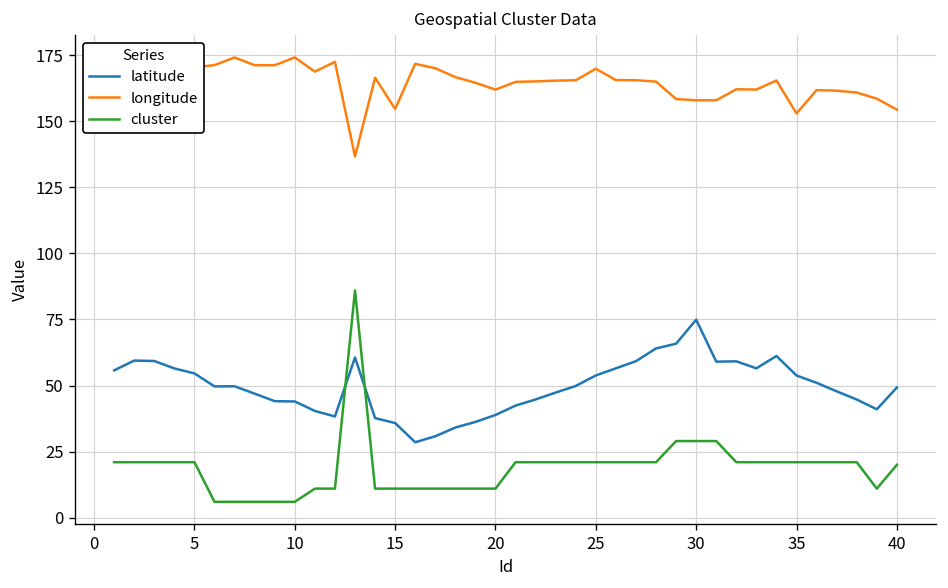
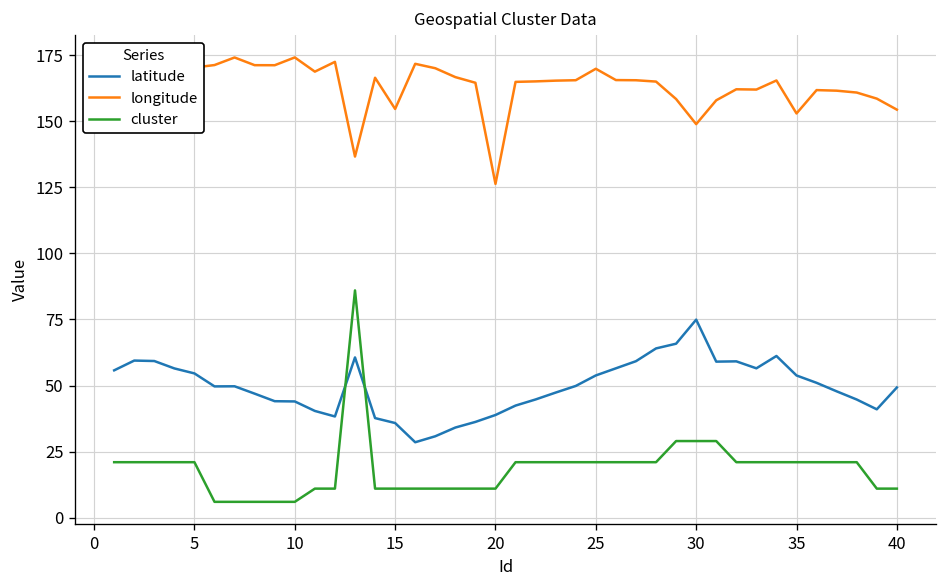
longitude, 20: 162 -> 126
longitude, 30: 158 -> 149
cluster, 40: 20 -> 11
